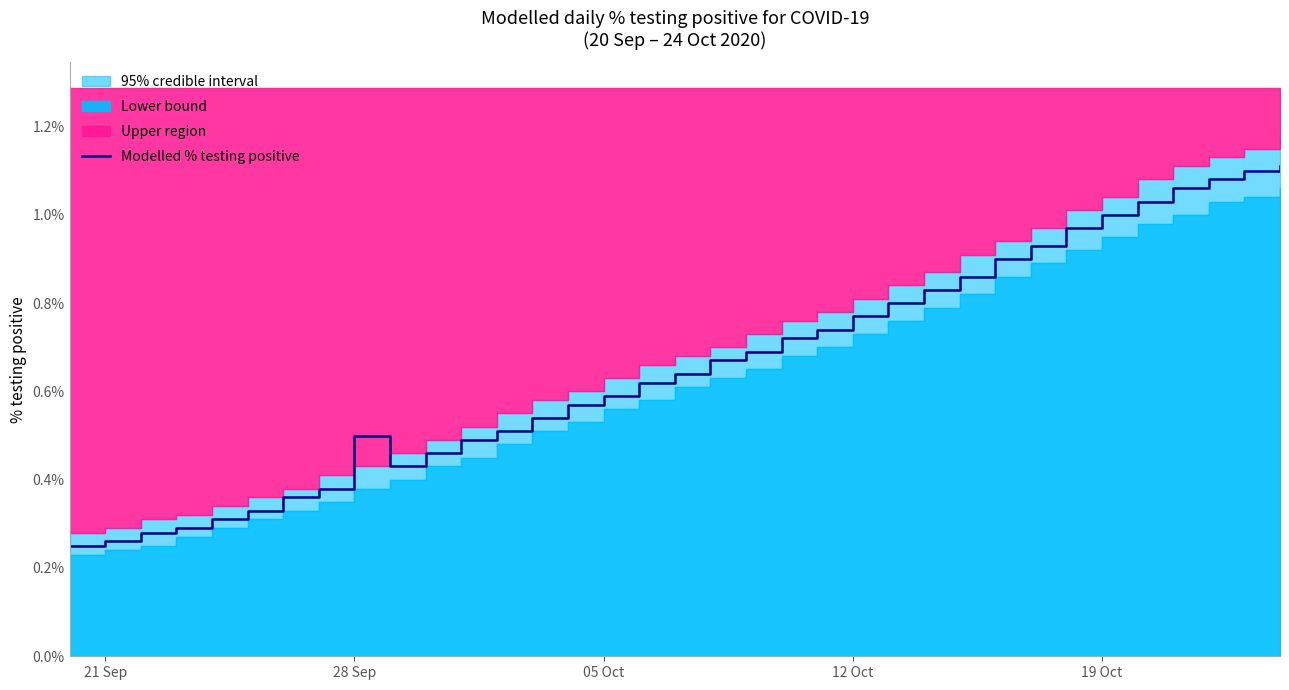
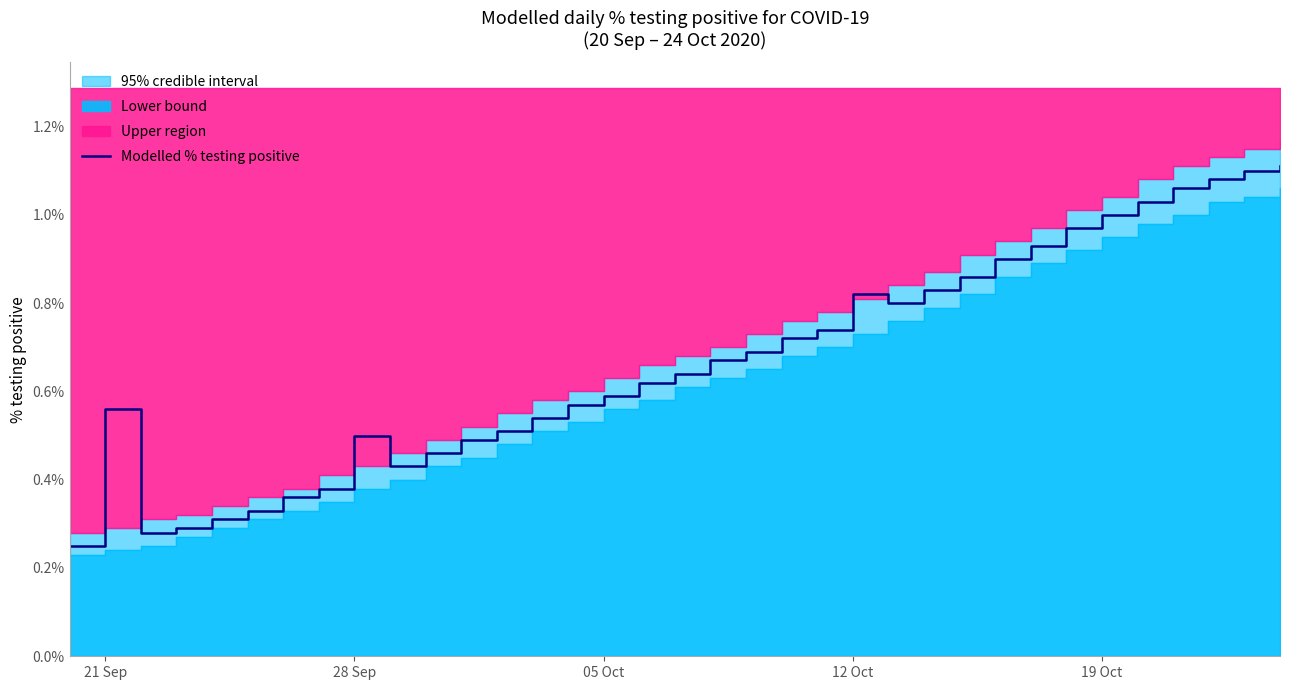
Modelled % testing positive, 21 Sep: 0.26% -> 0.56%
Modelled % testing positive, 12 Oct: 0.77% -> 0.82%
